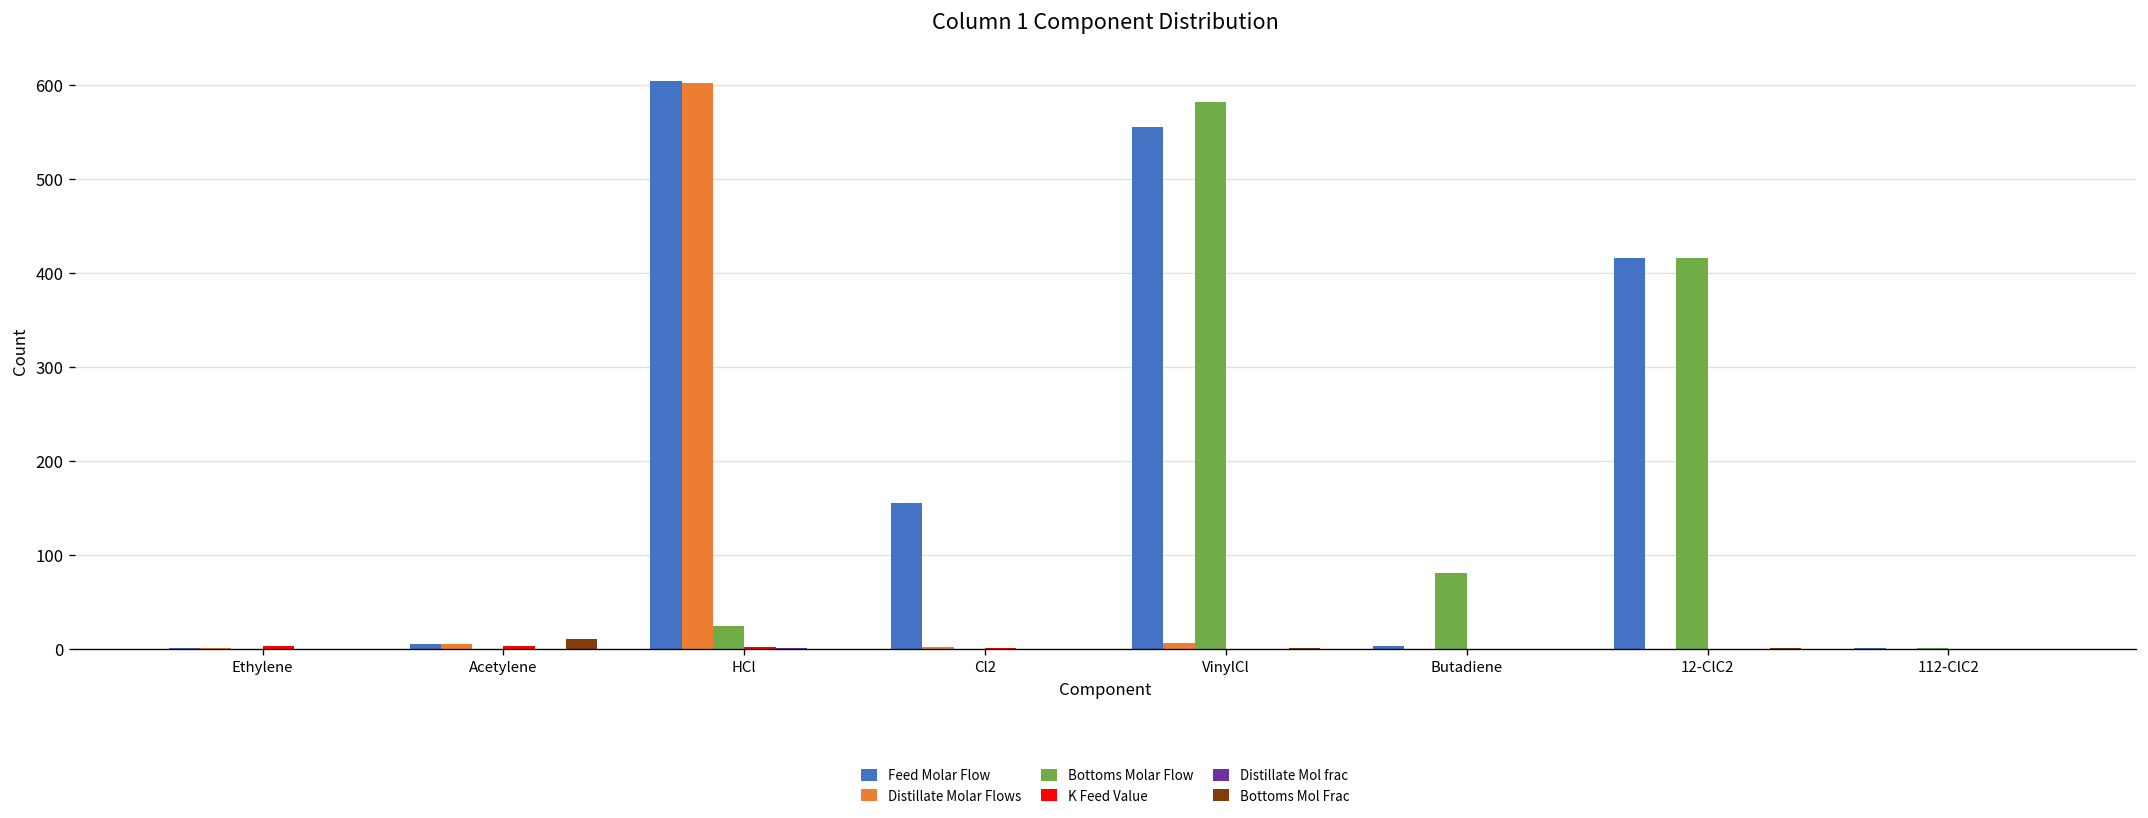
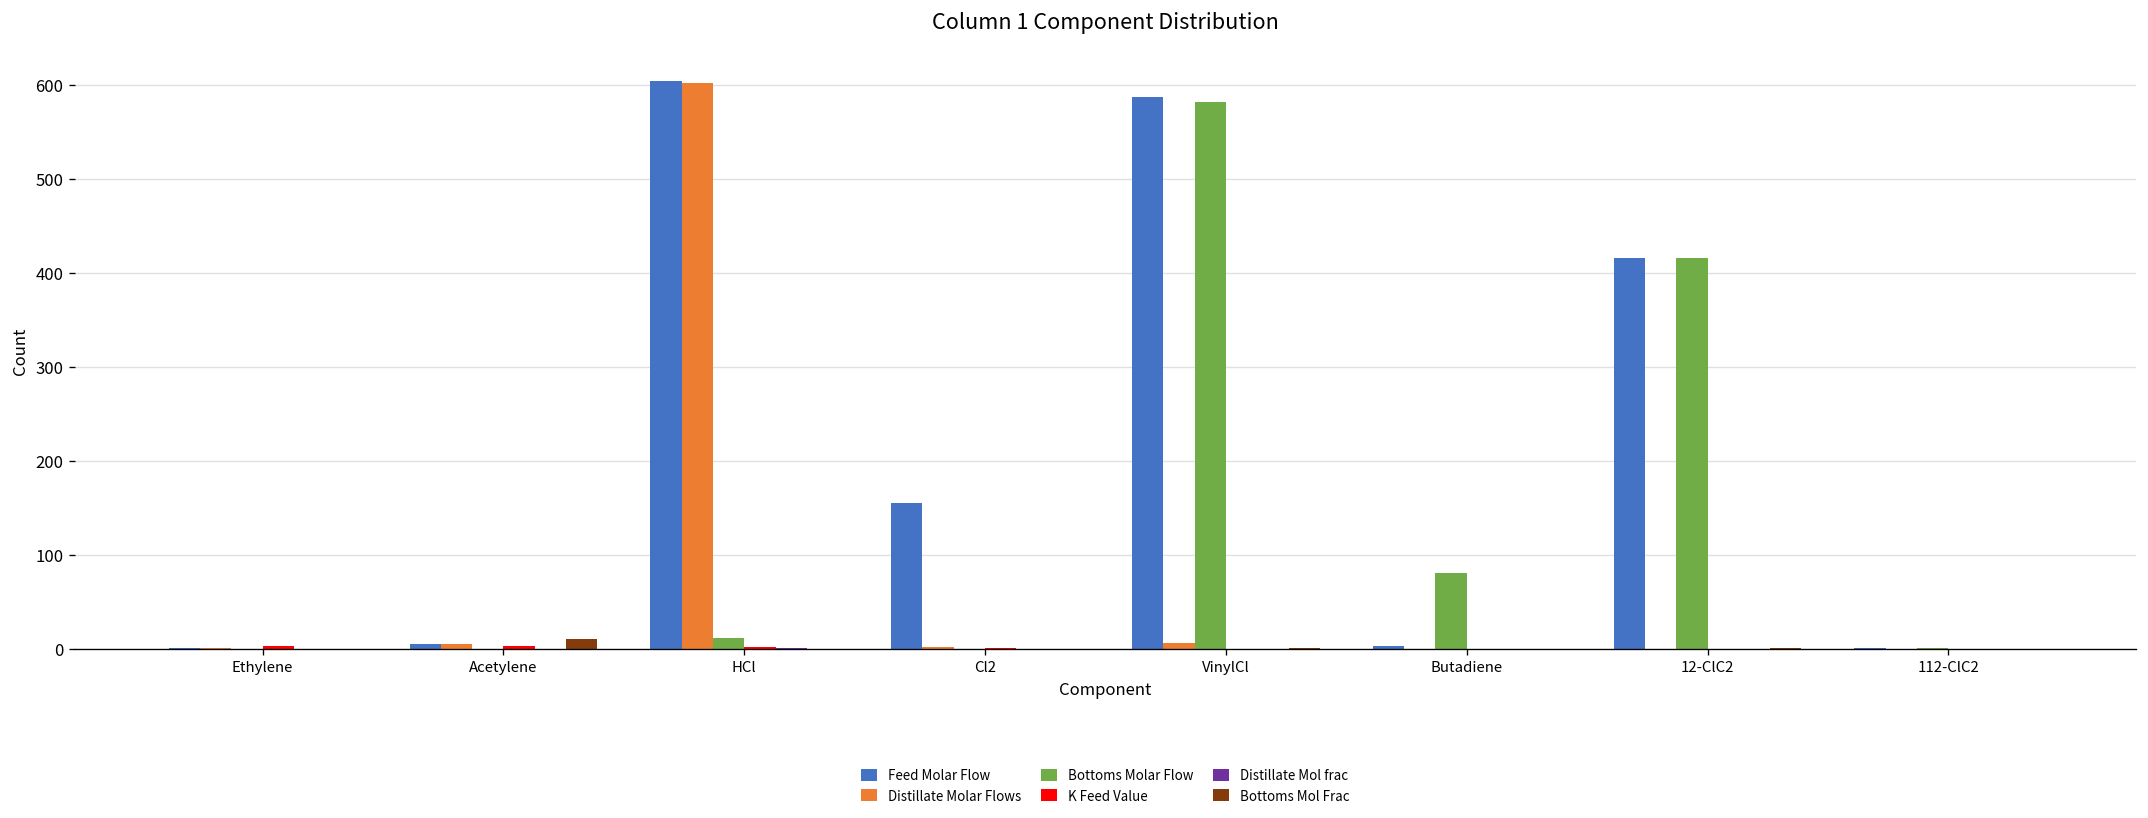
Bottoms Molar Flow, HCl: 20 -> 10
Feed Molar Flow, VinylCl: 560 -> 590
